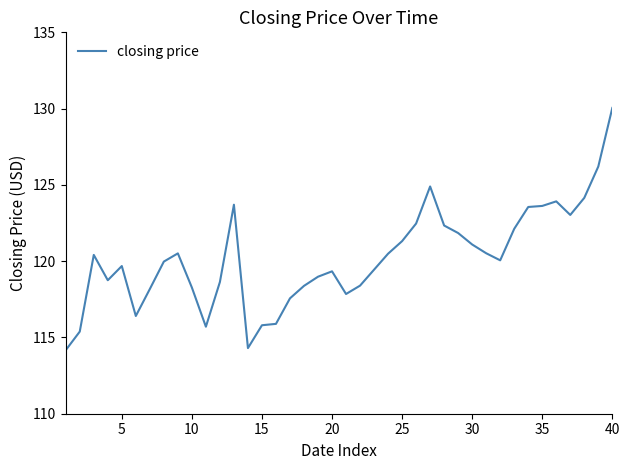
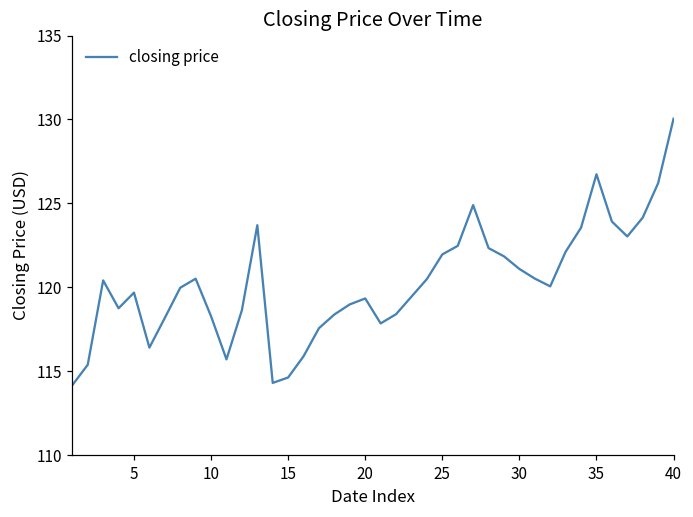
15: 115.8 -> 114.6
25: 121.3 -> 122.0
35: 123.6 -> 126.7
